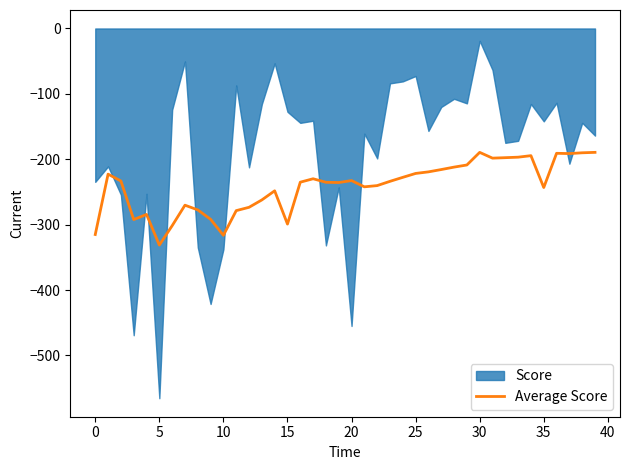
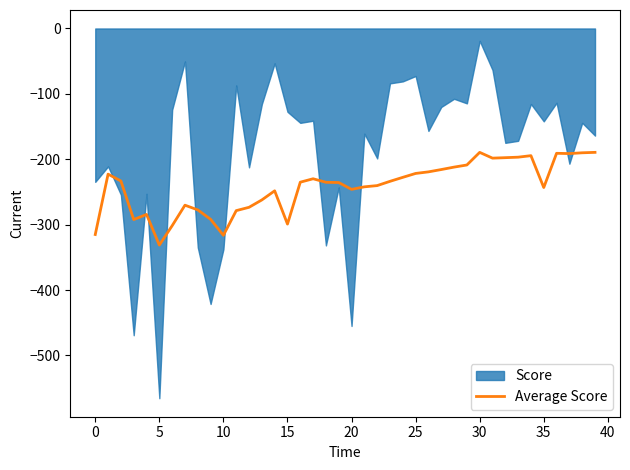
Average Score, 20: -230 -> -250
